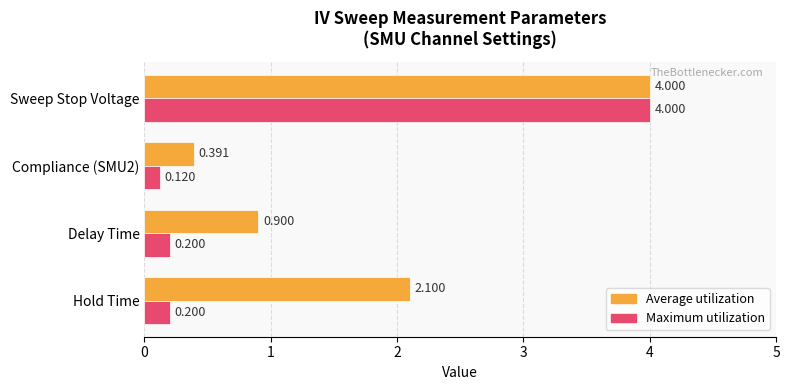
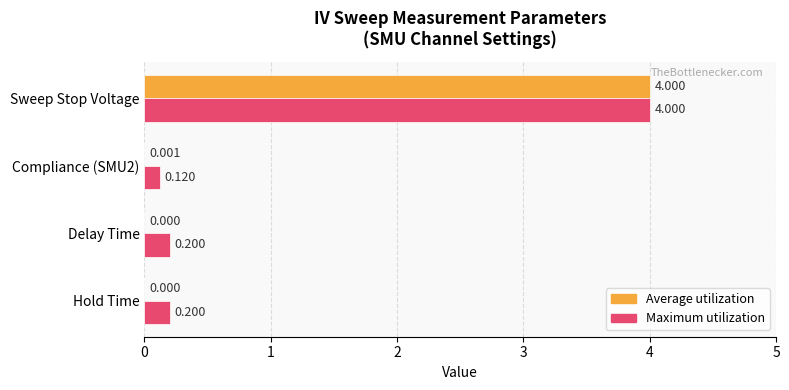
Average utilization, Compliance (SMU2): 0.391 -> 0.001
Average utilization, Delay Time: 0.900 -> 0.000
Average utilization, Hold Time: 2.100 -> 0.000
